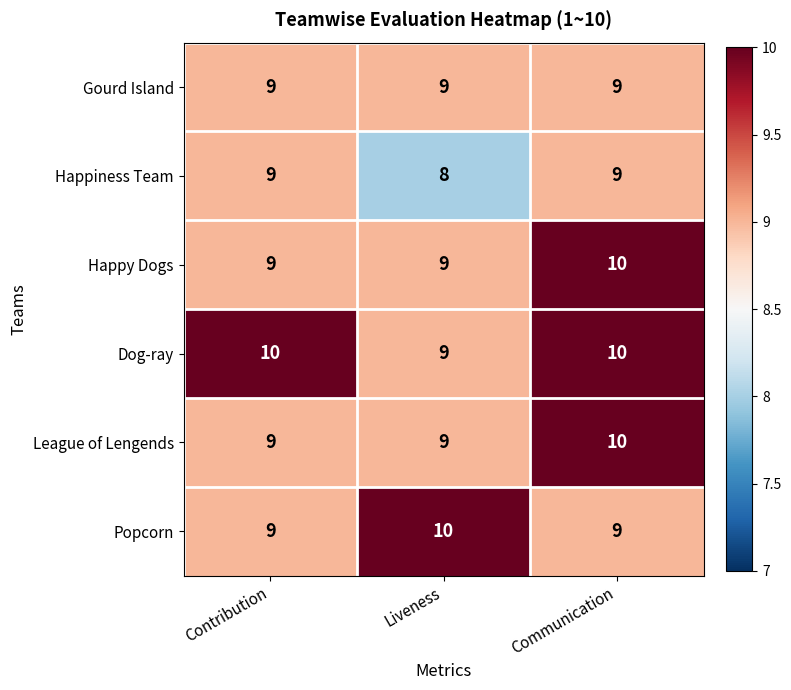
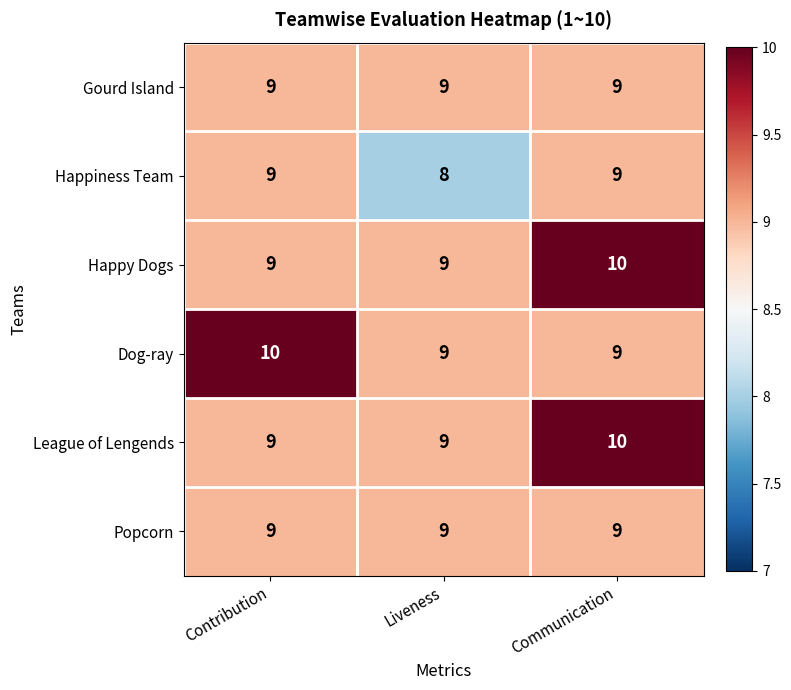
Dog-ray, Communication: 10 -> 9
Popcorn, Liveness: 10 -> 9
